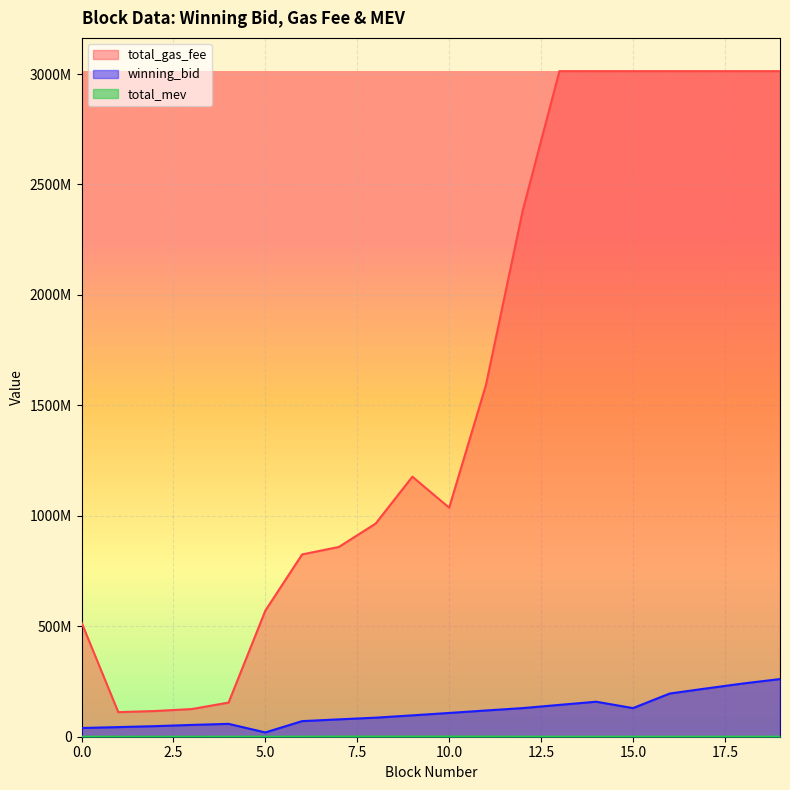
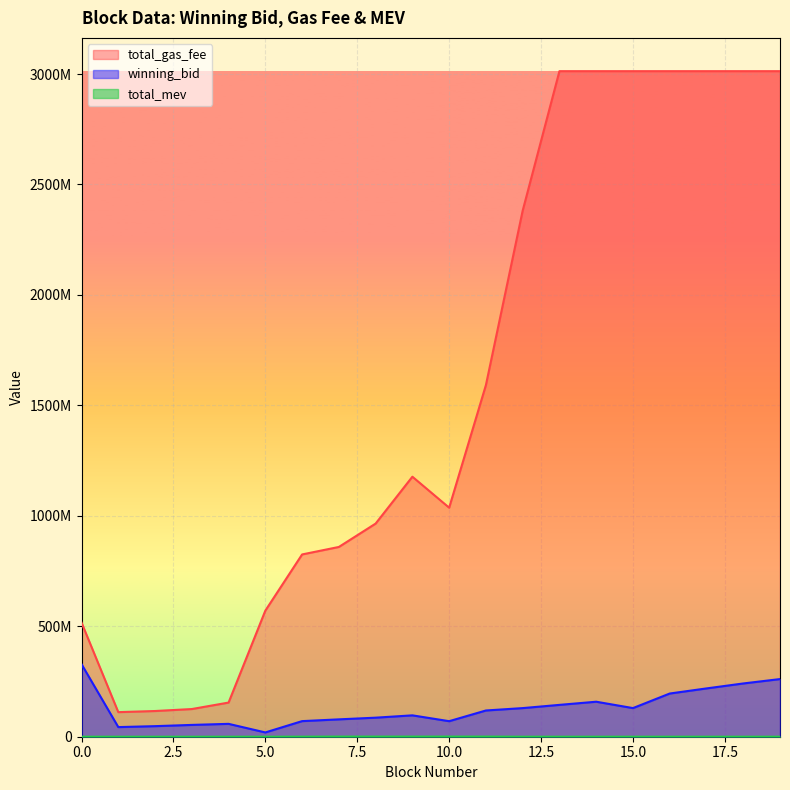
winning_bid, 0.0: 40000000 -> 330000000
winning_bid, 10.0: 110000000 -> 70000000
